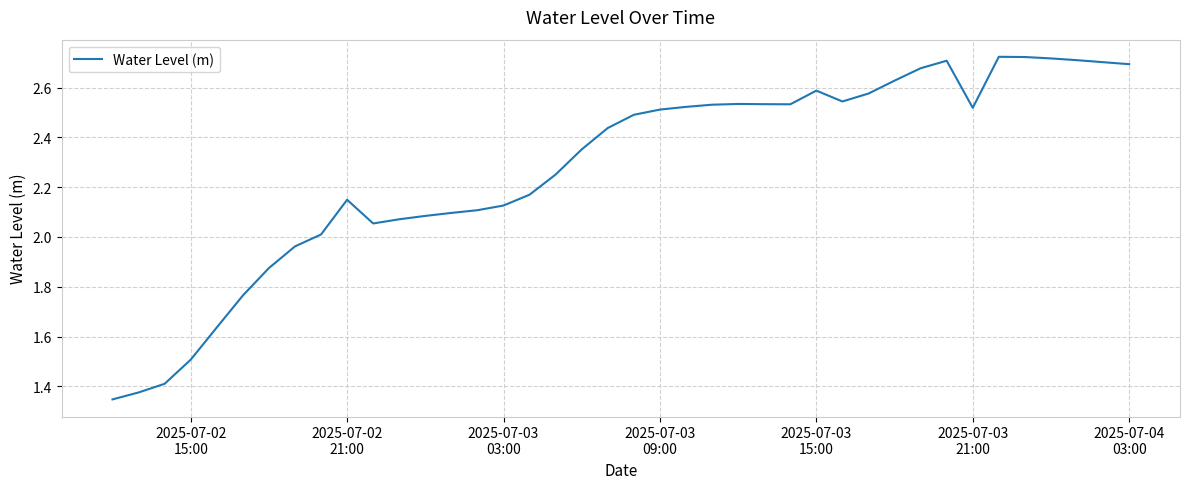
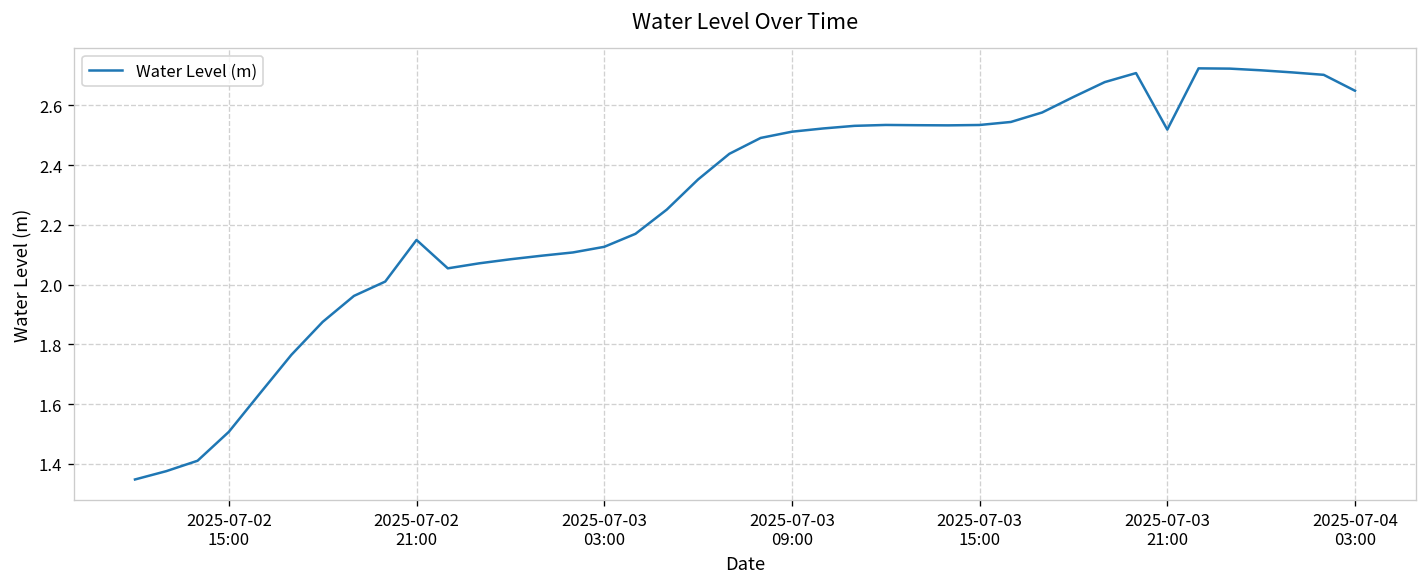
2025-07-03 15:00: 2.59 -> 2.53
2025-07-04 03:00: 2.69 -> 2.65
